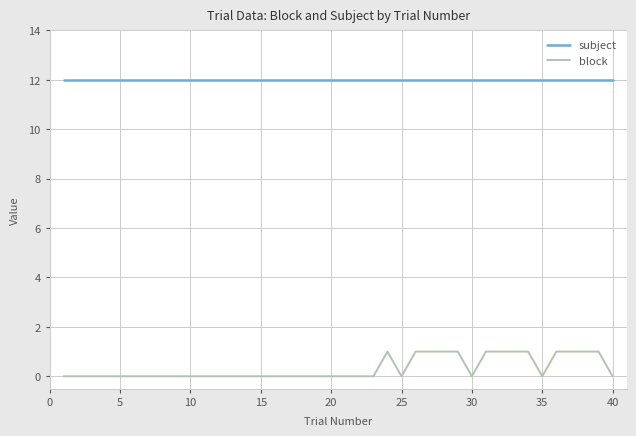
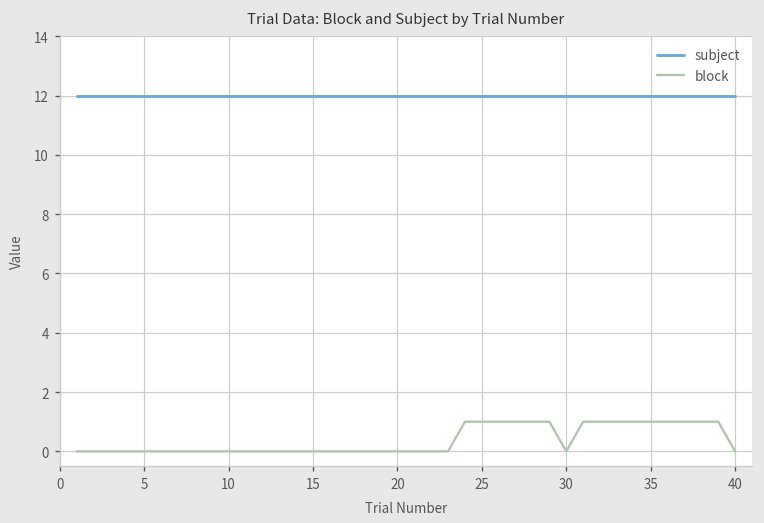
block, 25: 0 -> 1
block, 35: 0 -> 1
